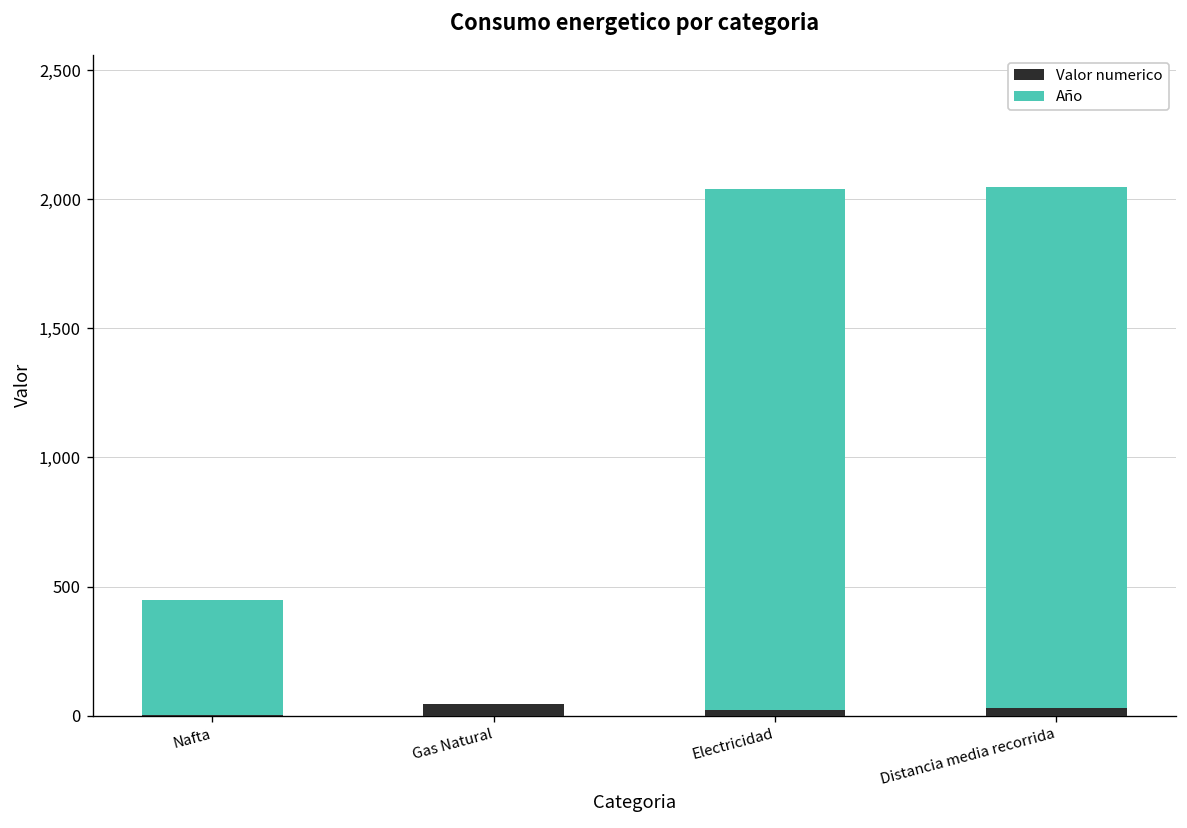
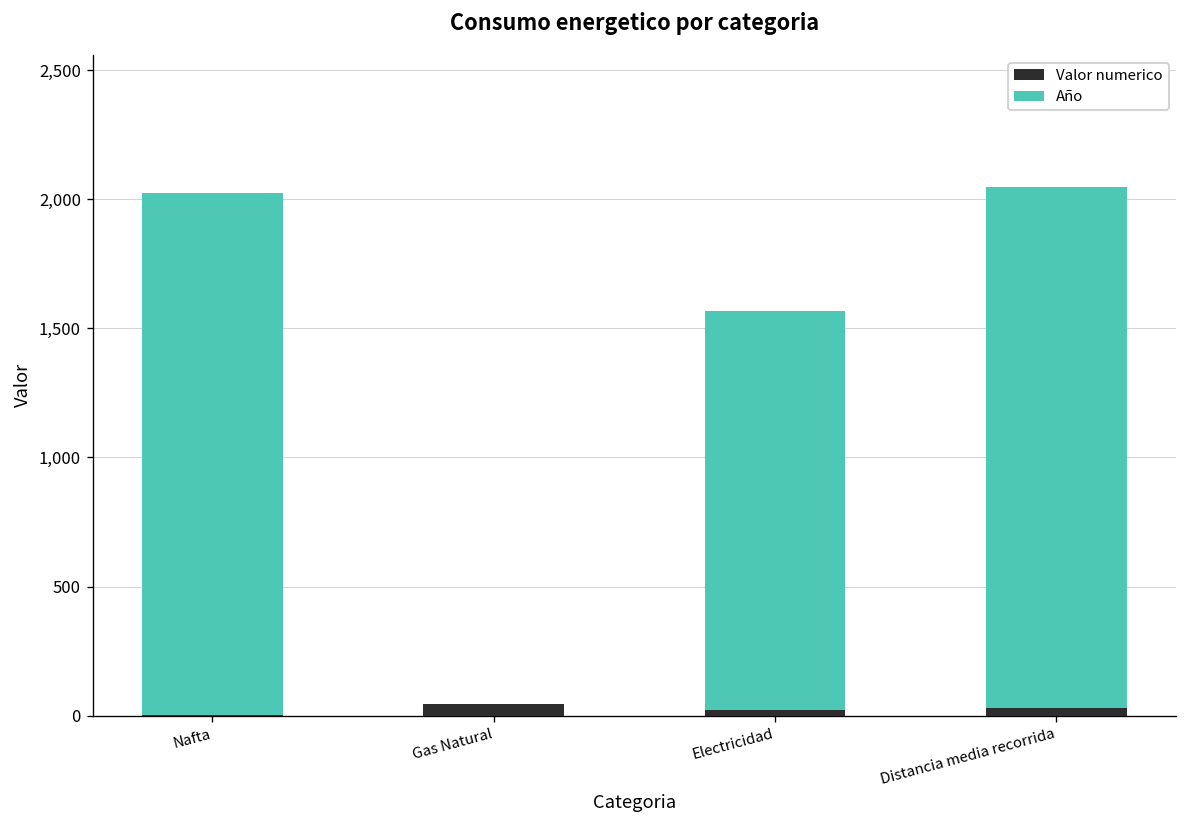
Año, Nafta: 450 -> 2,020
Año, Electricidad: 2,020 -> 1,540
